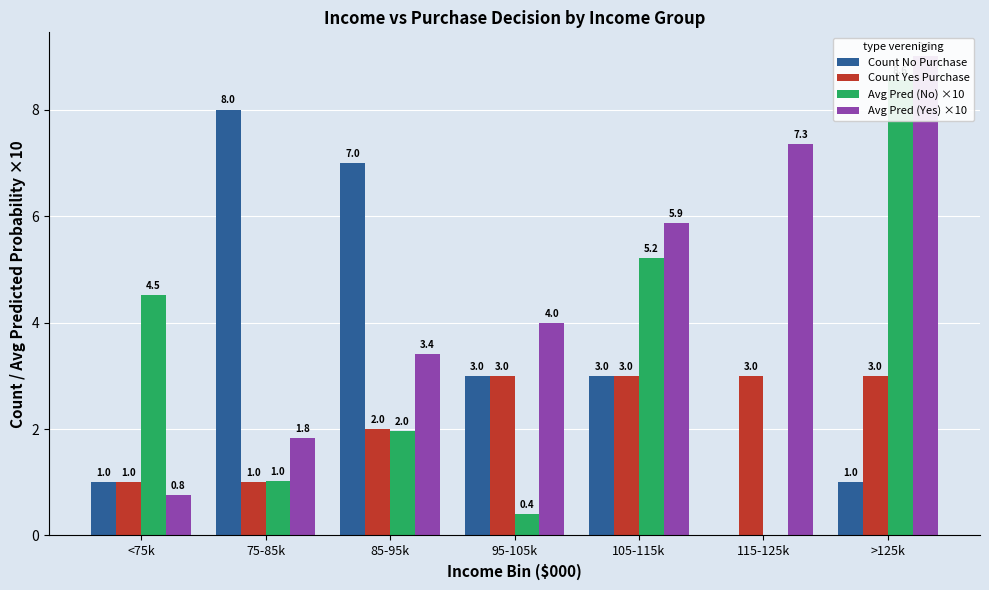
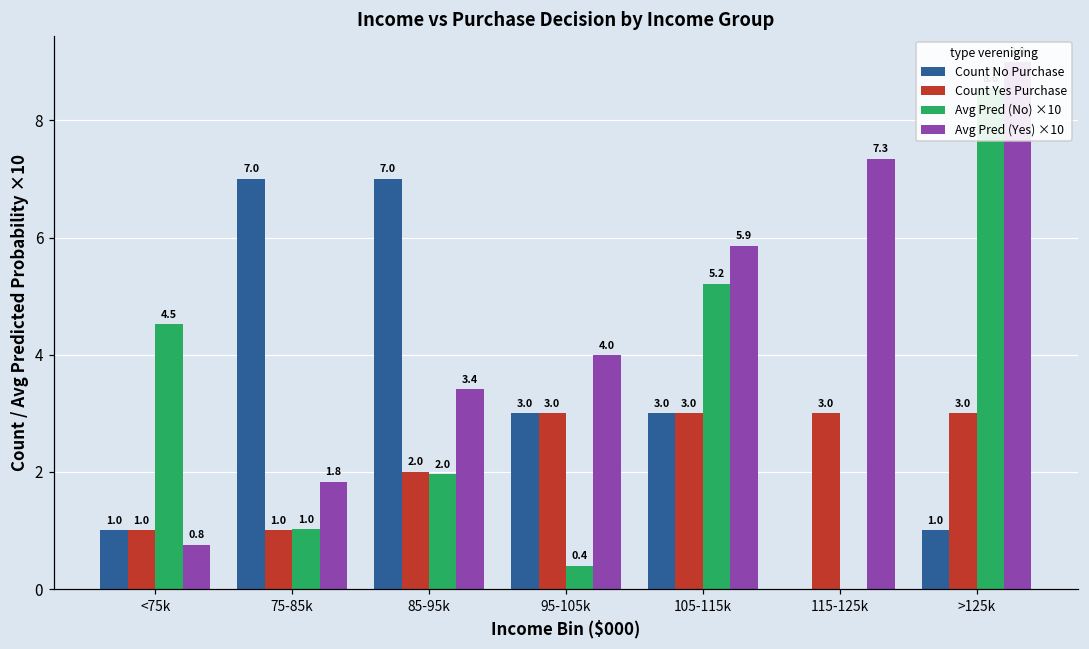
Count No Purchase, 75-85k: 8.0 -> 7.0
